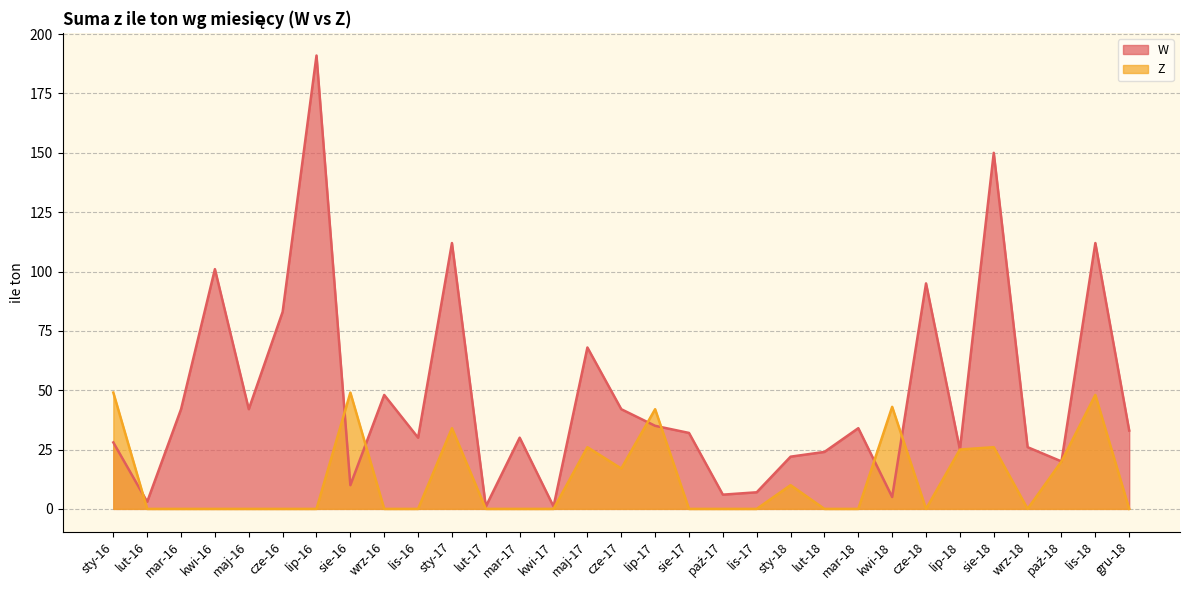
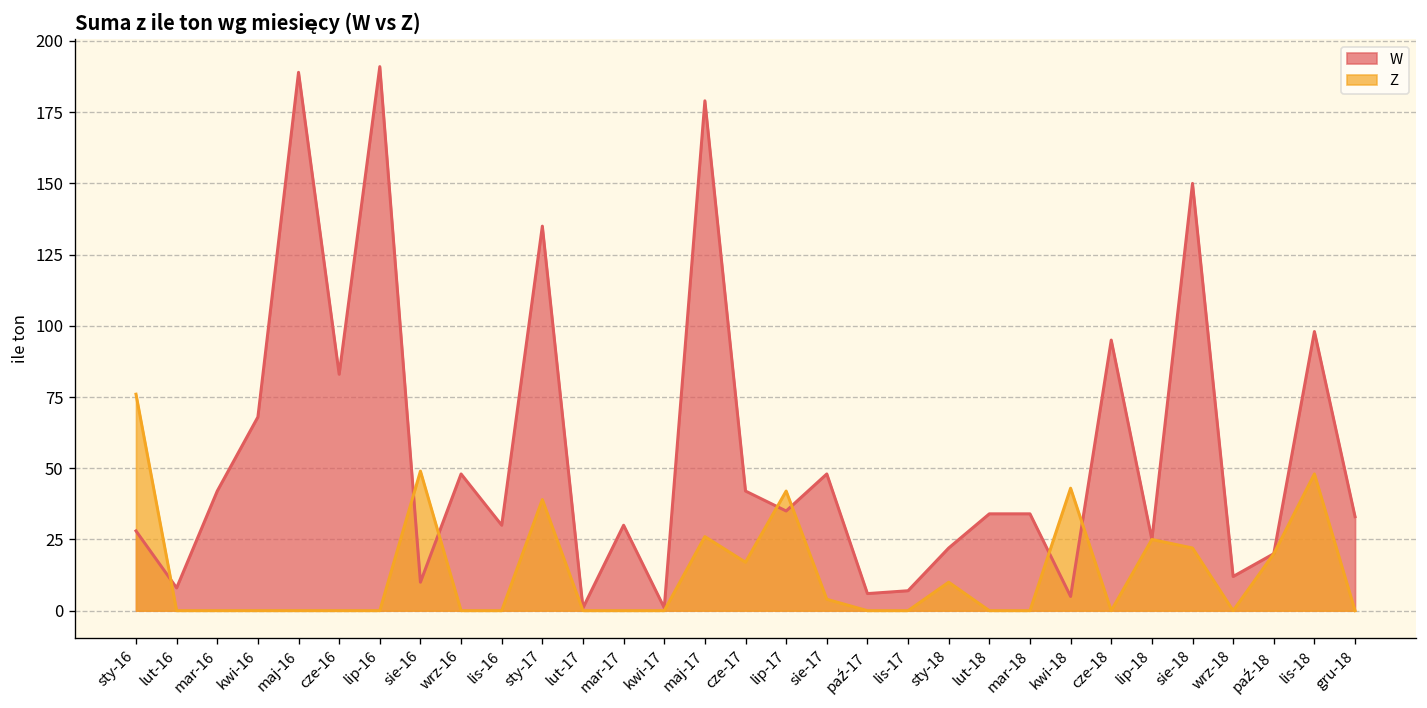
Z, sty-16: 49 -> 76
W, lut-16: 3 -> 8
W, kwi-16: 101 -> 68
W, maj-16: 42 -> 189
W, sty-17: 112 -> 135
Z, sty-17: 34 -> 39
W, maj-17: 68 -> 179
W, sie-17: 32 -> 48
Z, sie-17: 0 -> 4
W, lut-18: 24 -> 34
Z, sie-18: 26 -> 22
W, wrz-18: 26 -> 12
W, lis-18: 112 -> 98
